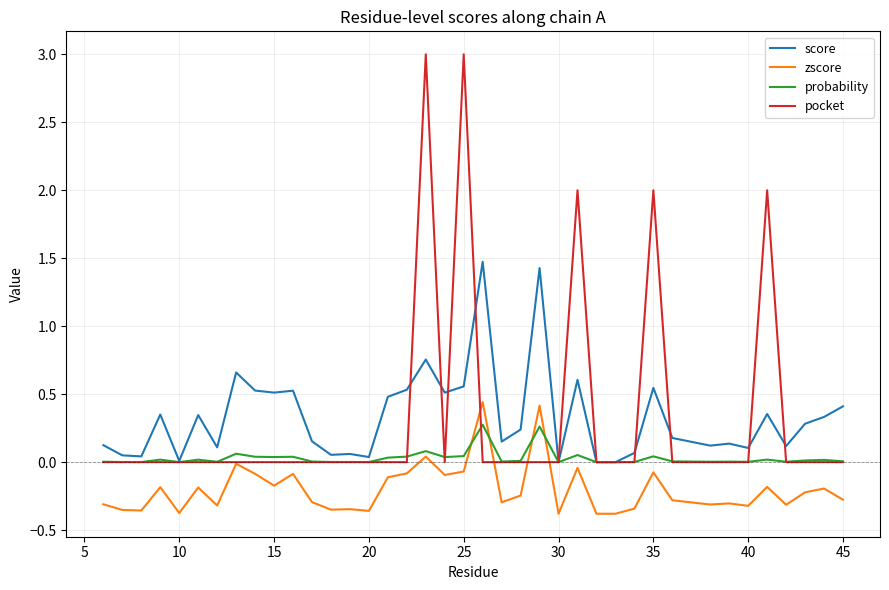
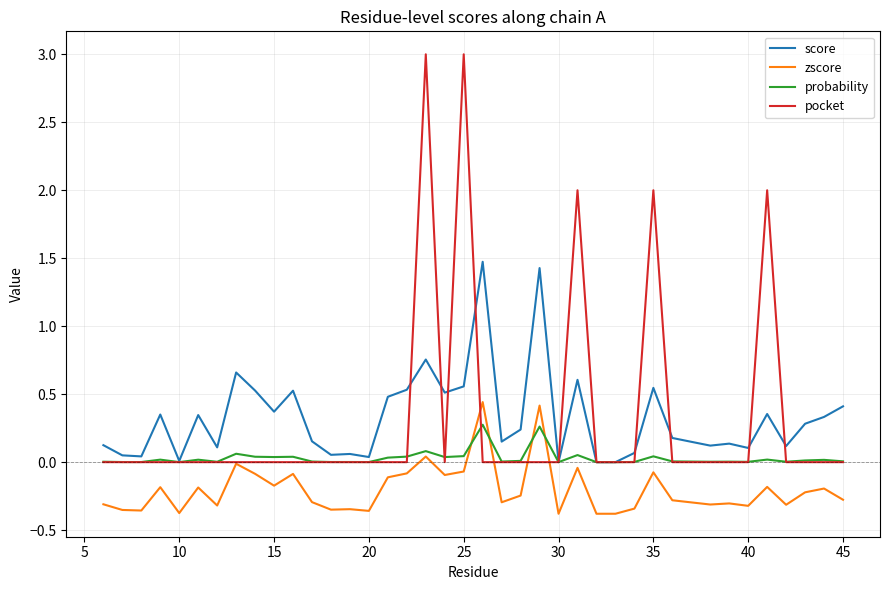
score, 15: 0.51 -> 0.37
